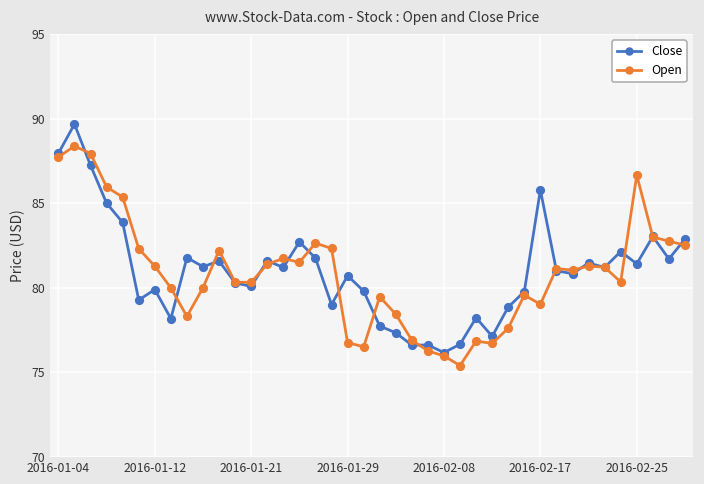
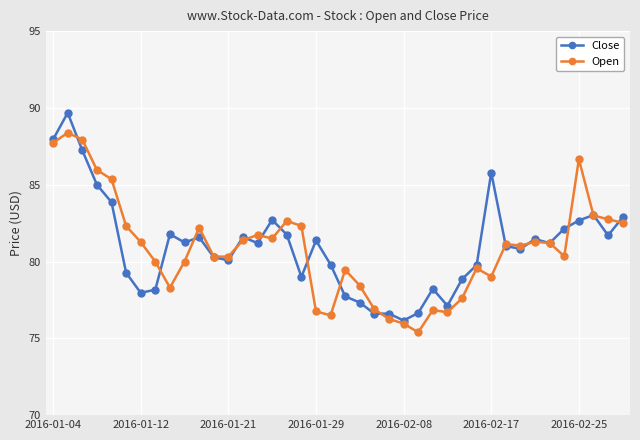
Close, 2016-01-12: 79.9 -> 78.0
Close, 2016-01-29: 80.7 -> 81.4
Close, 2016-02-25: 81.4 -> 82.7
